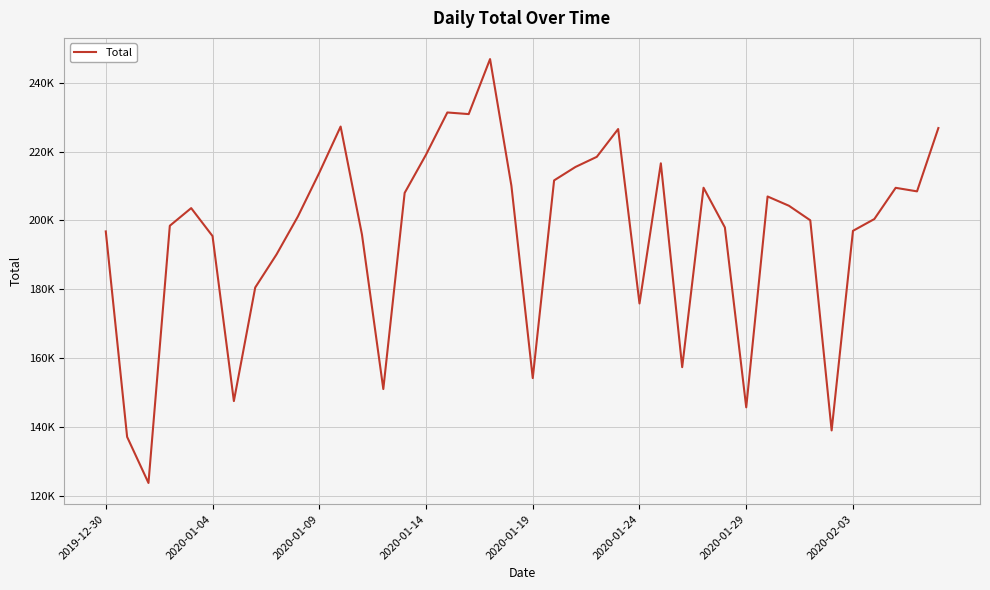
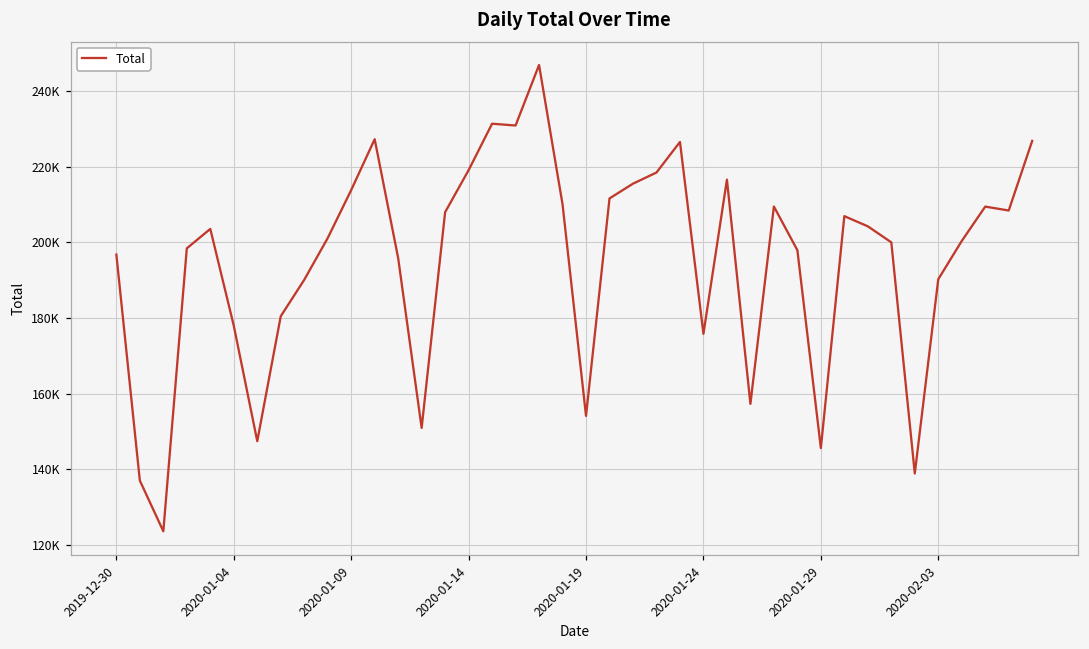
2020-01-04: 195000 -> 178000
2020-02-03: 197000 -> 190000
